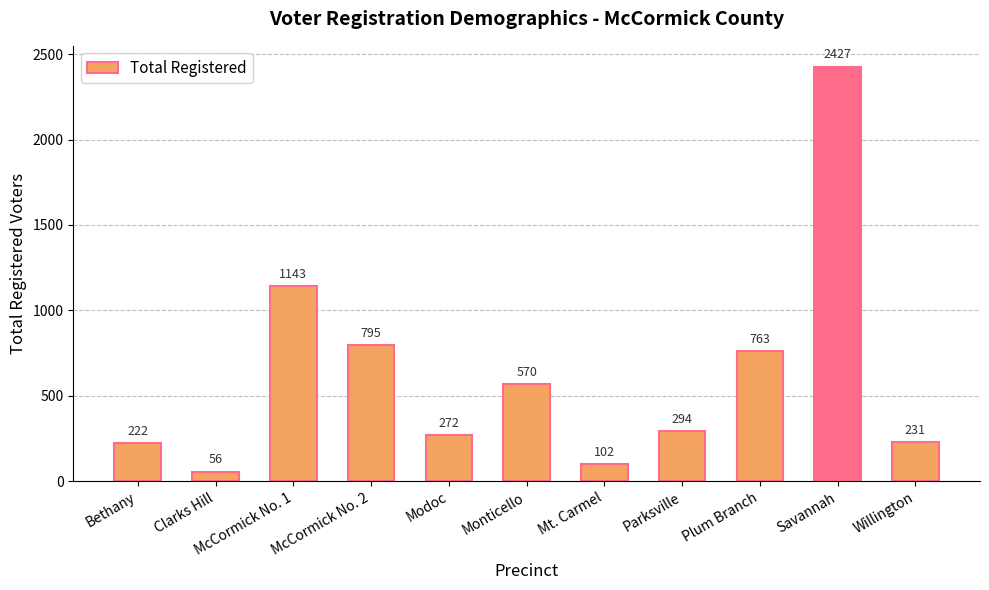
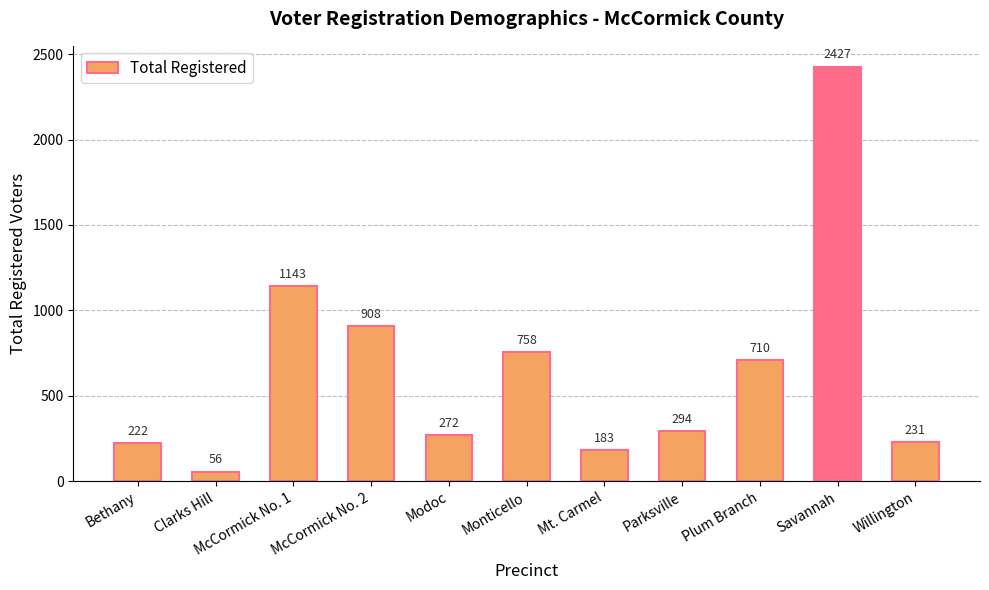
McCormick No. 2: 795 -> 908
Monticello: 570 -> 758
Mt. Carmel: 102 -> 183
Plum Branch: 763 -> 710
